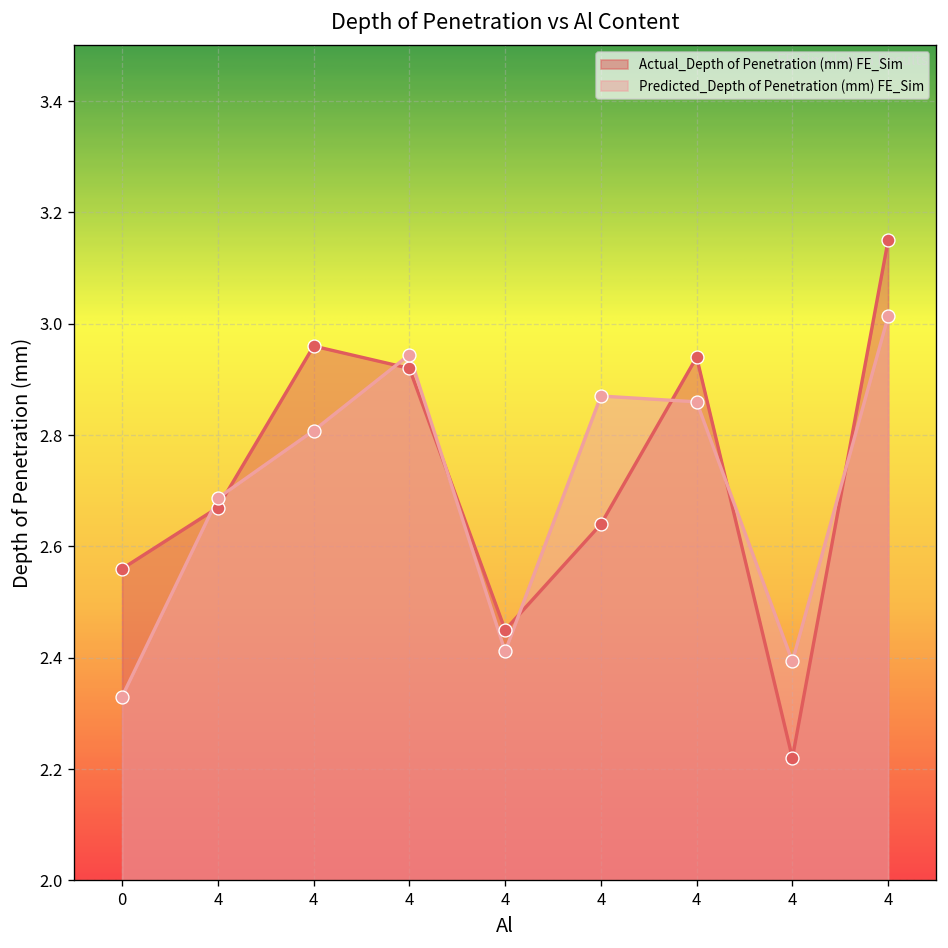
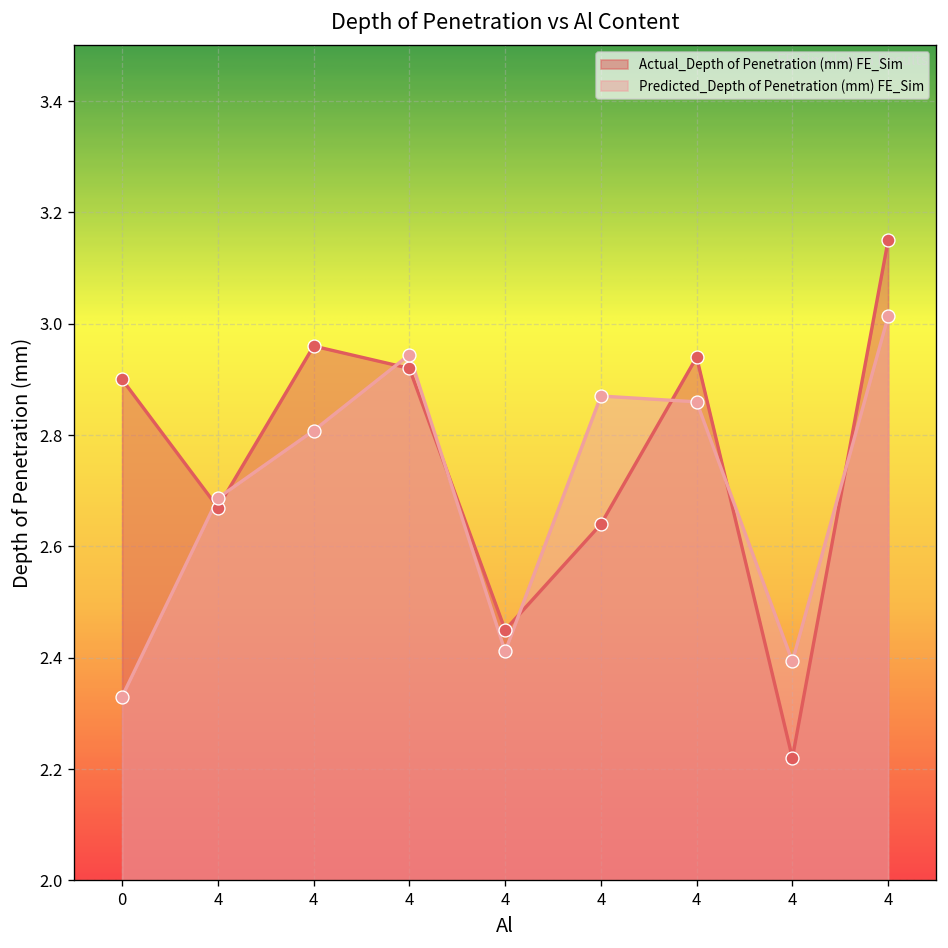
Actual_Depth of Penetration (mm) FE_Sim, 0: 2.56 -> 2.90
